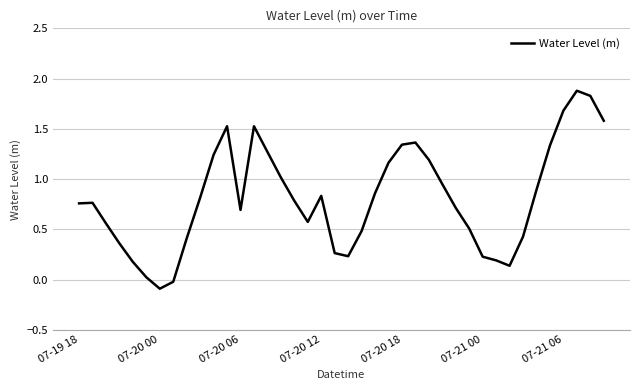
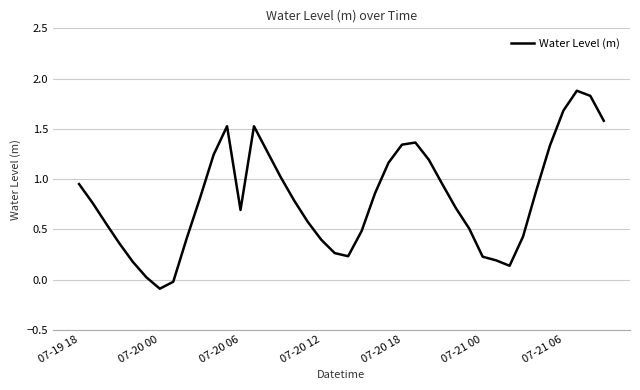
07-19 18: 0.76 -> 0.95
07-20 12: 0.83 -> 0.40
